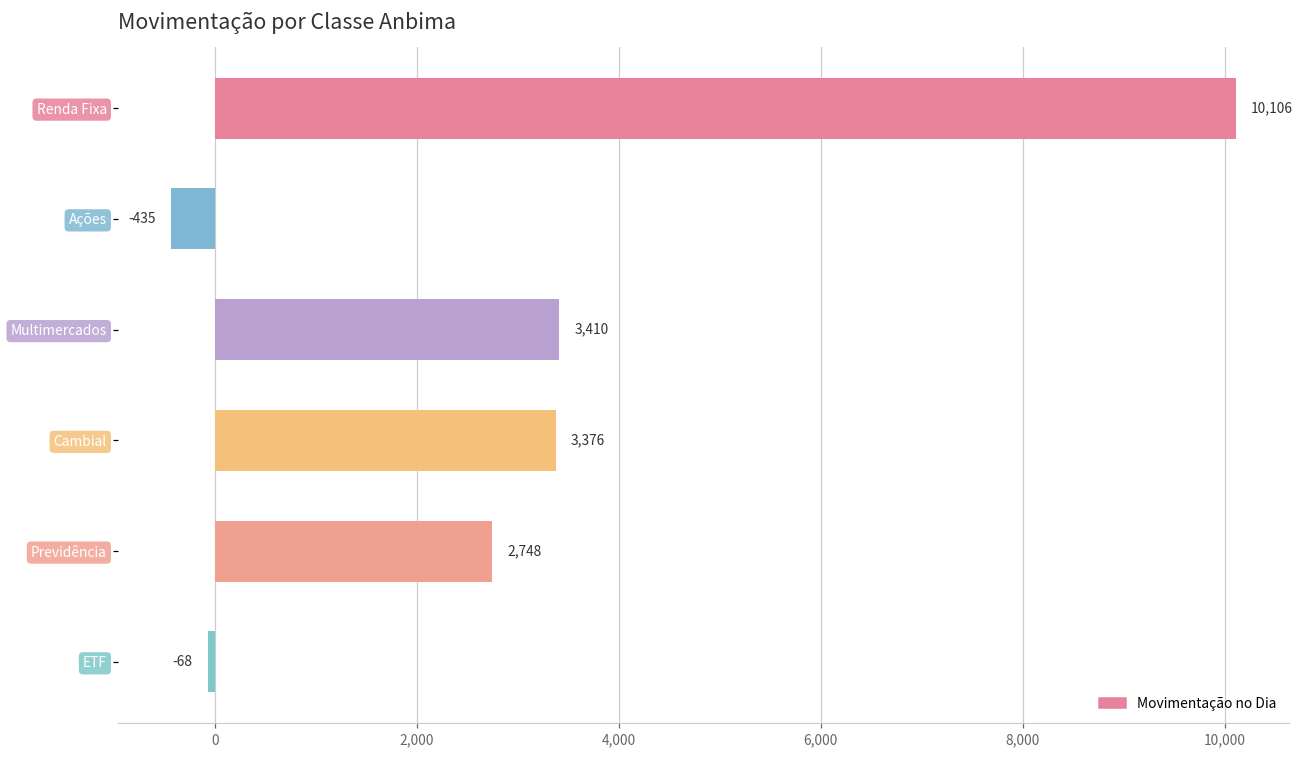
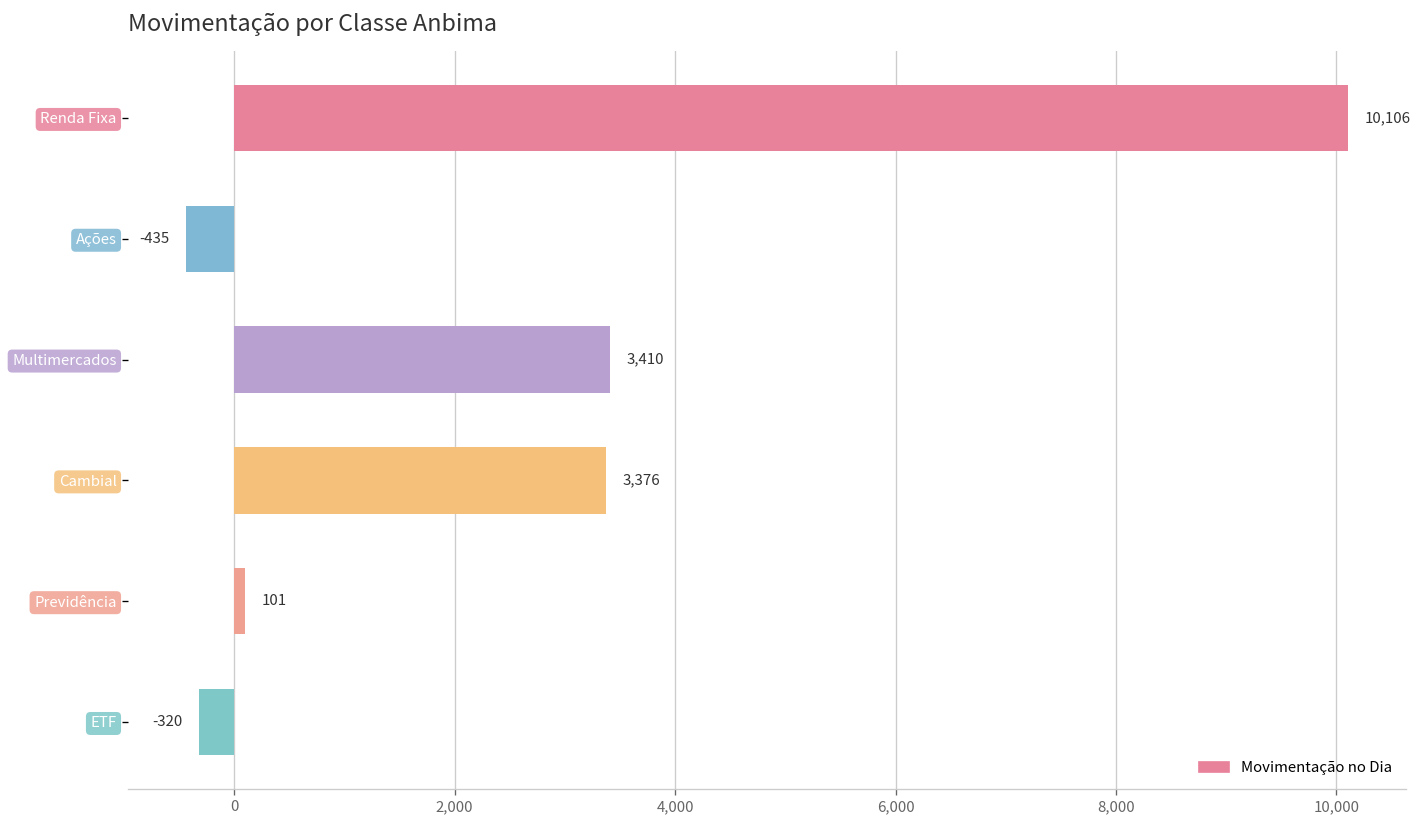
Previdência: 2,748 -> 101
ETF: -68 -> -320
